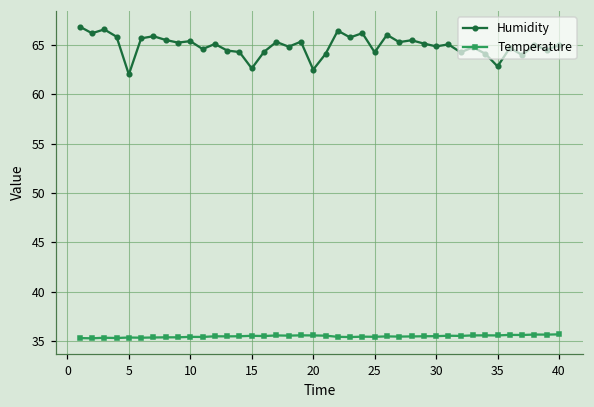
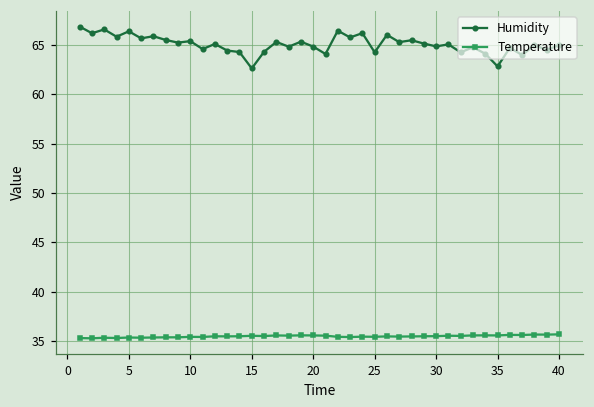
Humidity, 5: 62 -> 66
Humidity, 20: 62 -> 65
